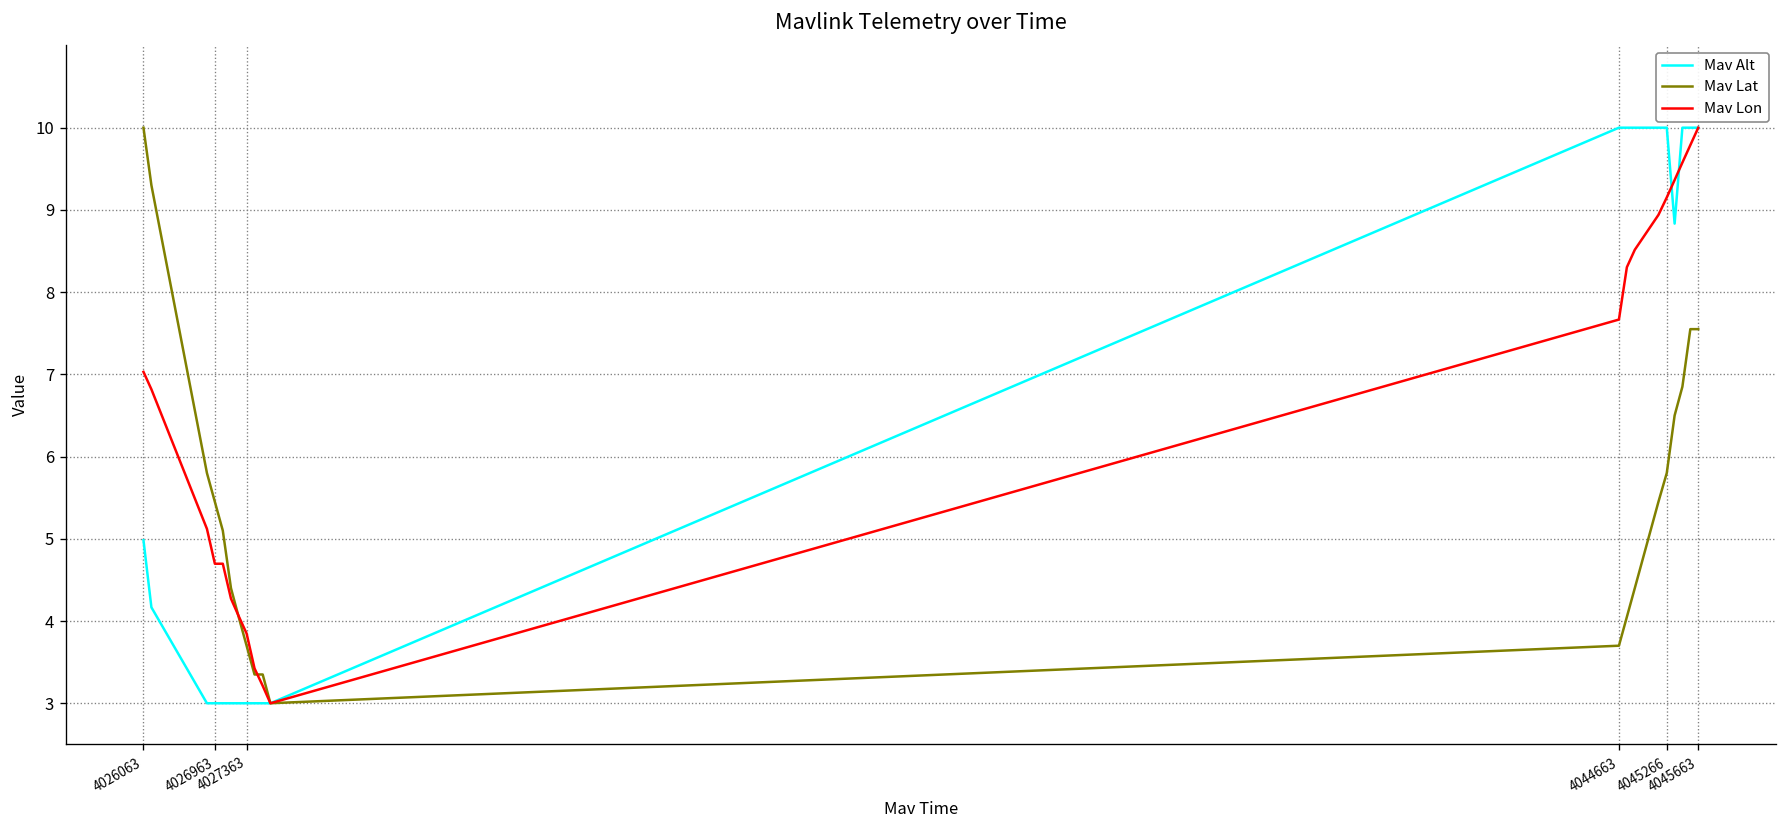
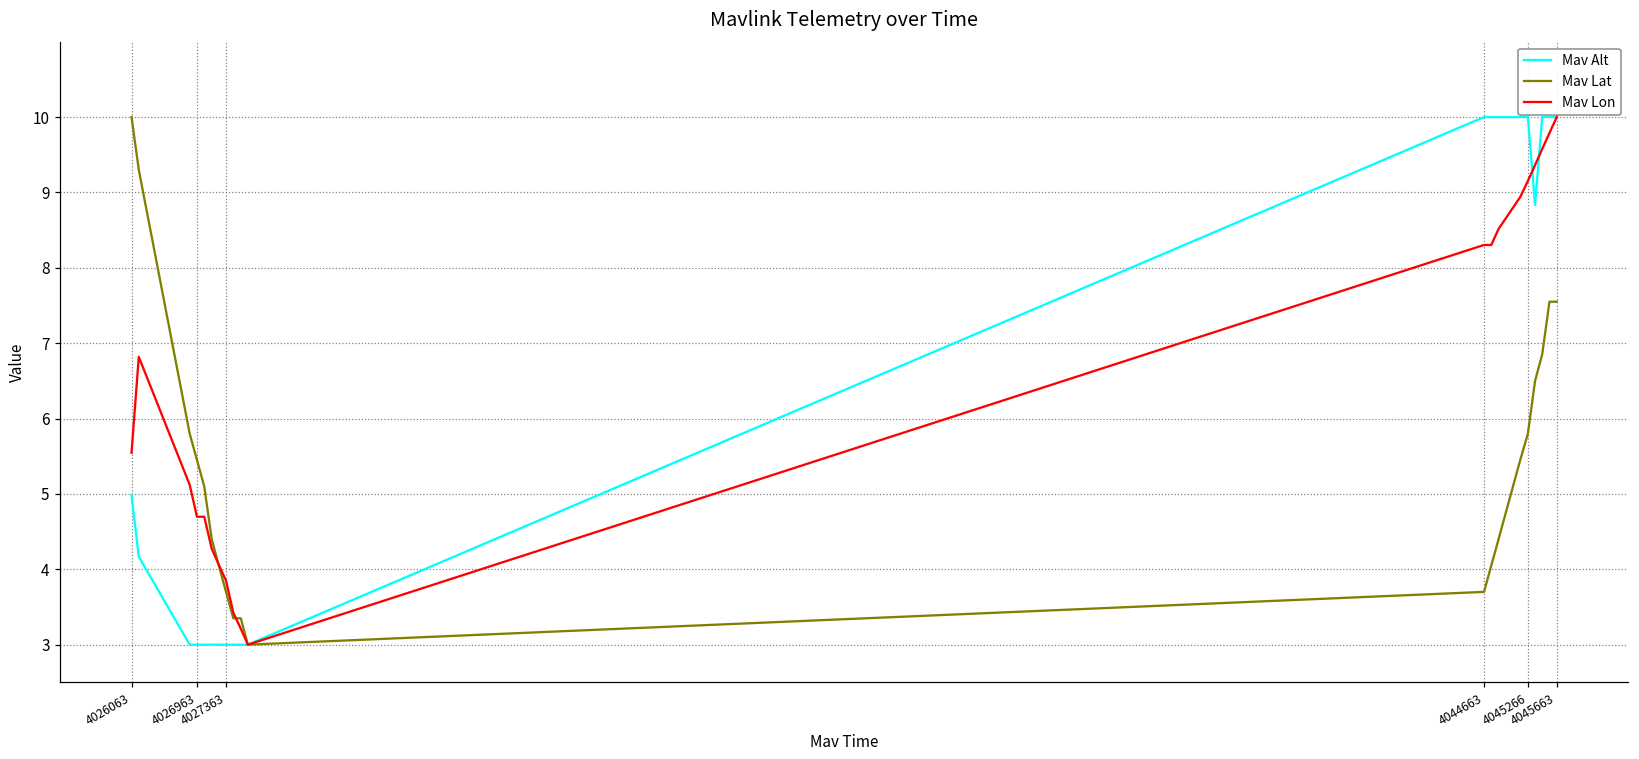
Mav Lon, 4026063: 7.0 -> 5.5
Mav Lon, 4044663: 7.7 -> 8.3
